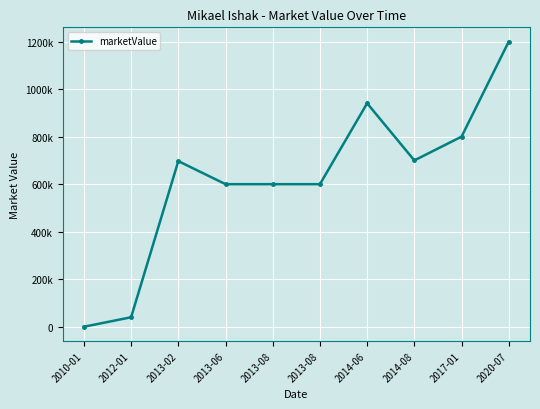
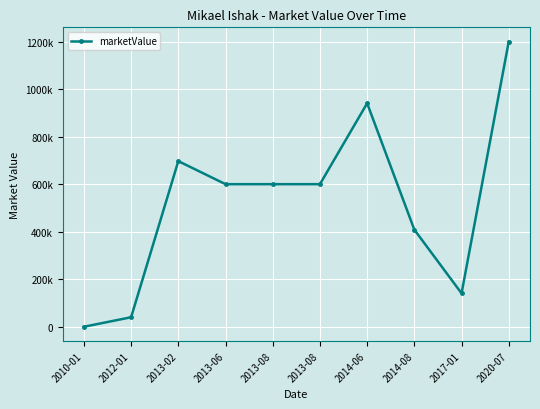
2014-08: 700000 -> 410000
2017-01: 800000 -> 140000
